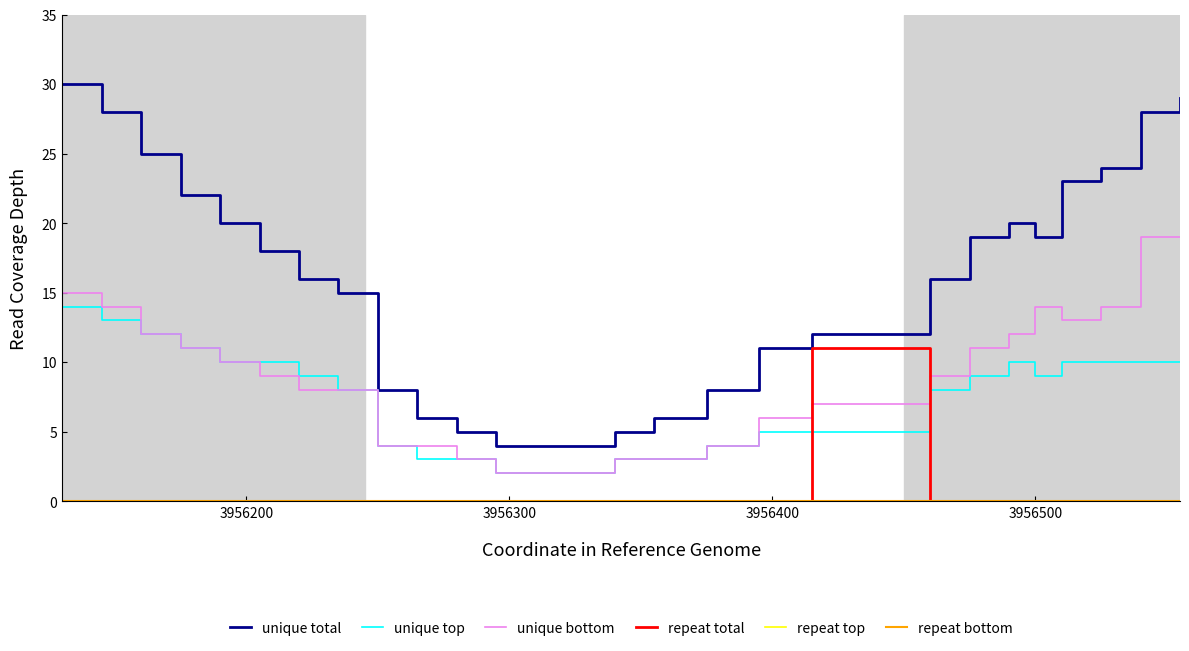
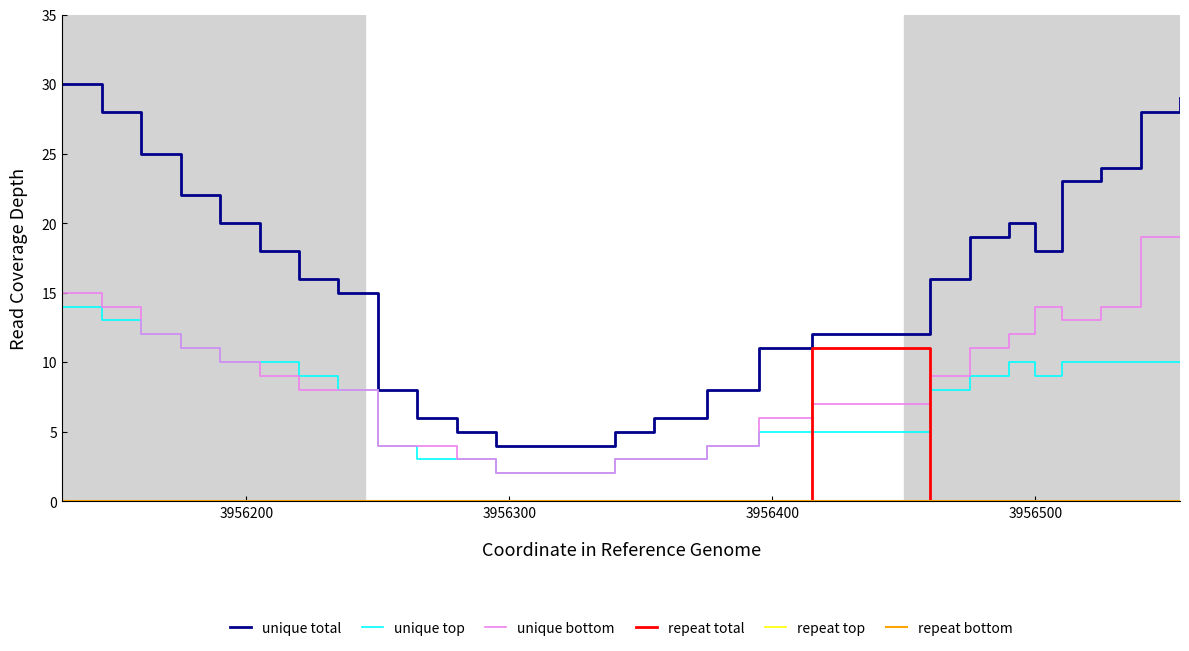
unique total, 3956500: 19 -> 18
